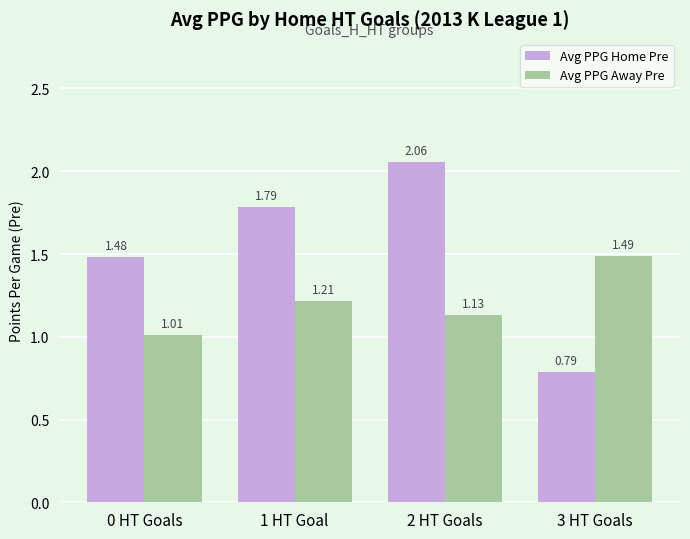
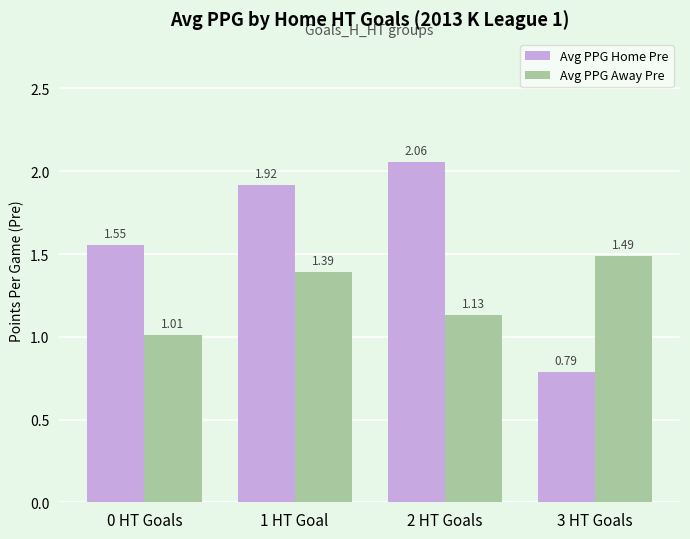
Avg PPG Home Pre, 0 HT Goals: 1.48 -> 1.55
Avg PPG Home Pre, 1 HT Goal: 1.79 -> 1.92
Avg PPG Away Pre, 1 HT Goal: 1.21 -> 1.39
